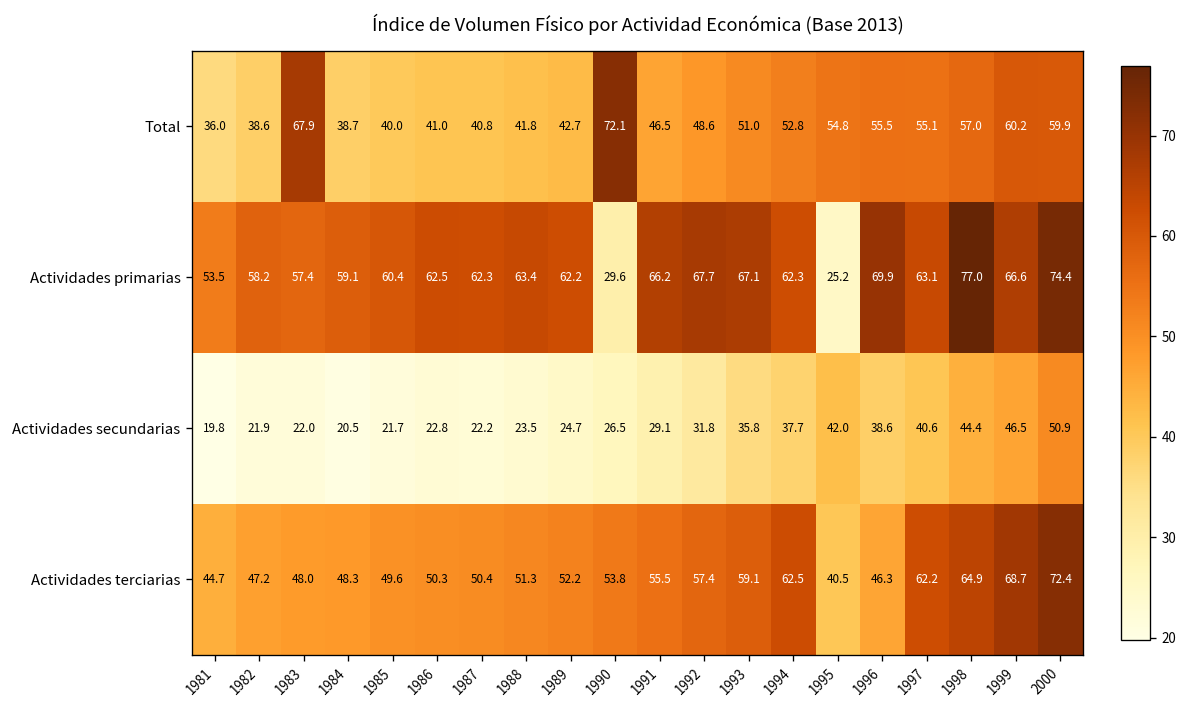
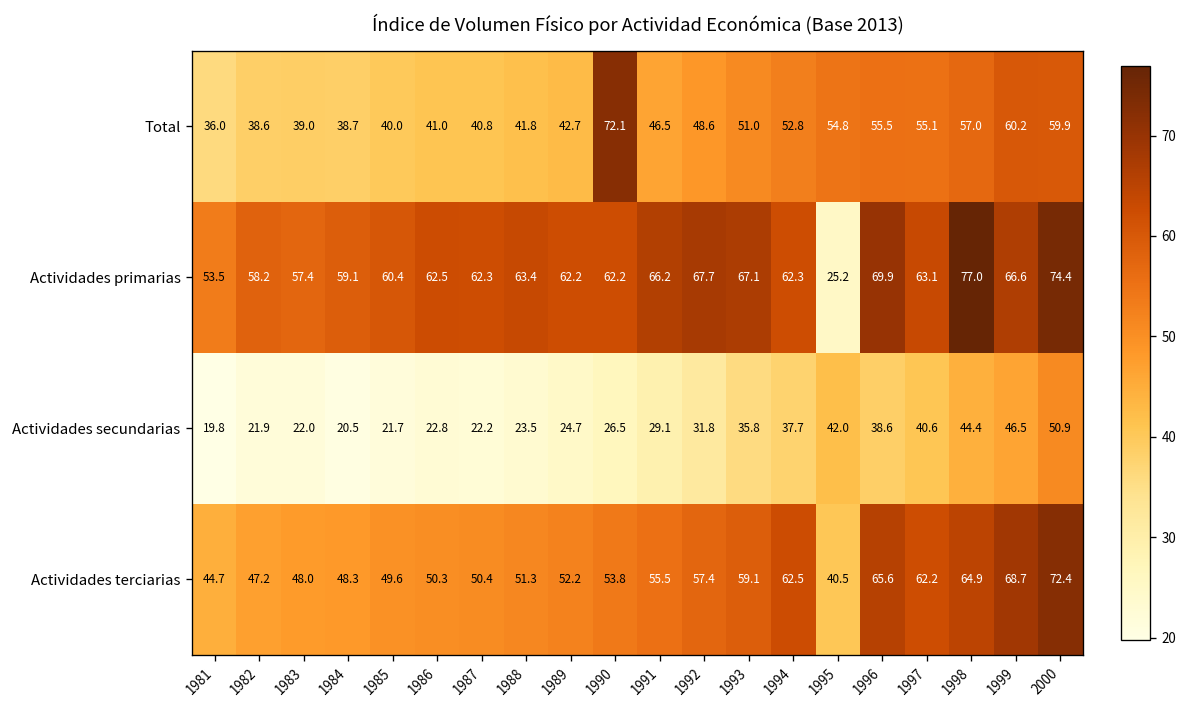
Total, 1983: 67.9 -> 39.0
Actividades primarias, 1990: 29.6 -> 62.2
Actividades terciarias, 1996: 46.3 -> 65.6
